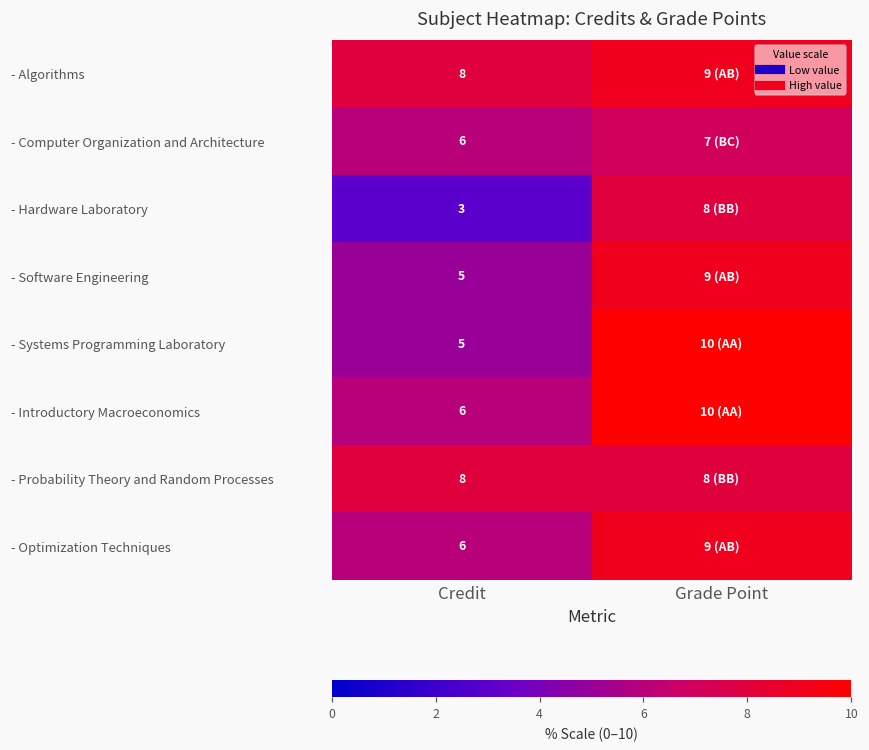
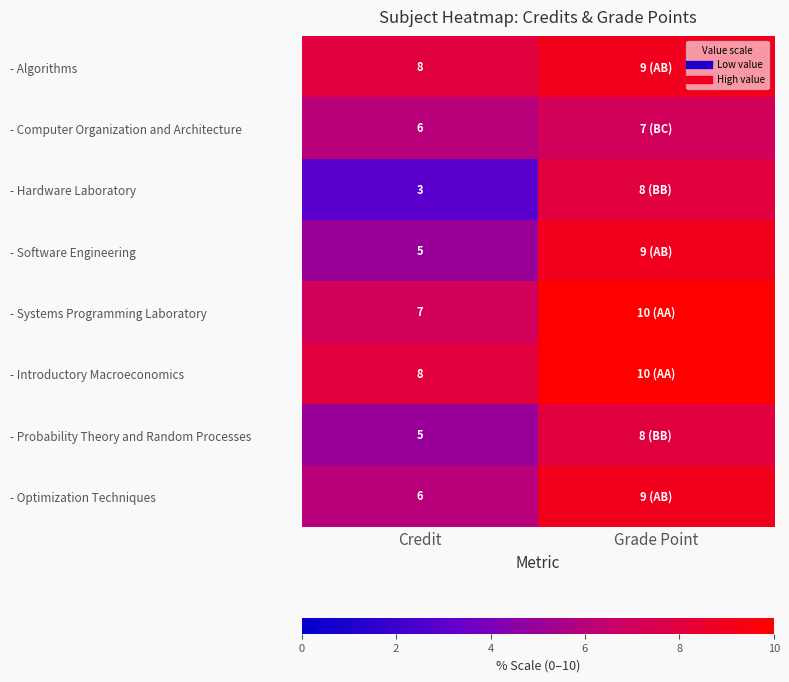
- Systems Programming Laboratory, Credit: 5 -> 7
- Introductory Macroeconomics, Credit: 6 -> 8
- Probability Theory and Random Processes, Credit: 8 -> 5
